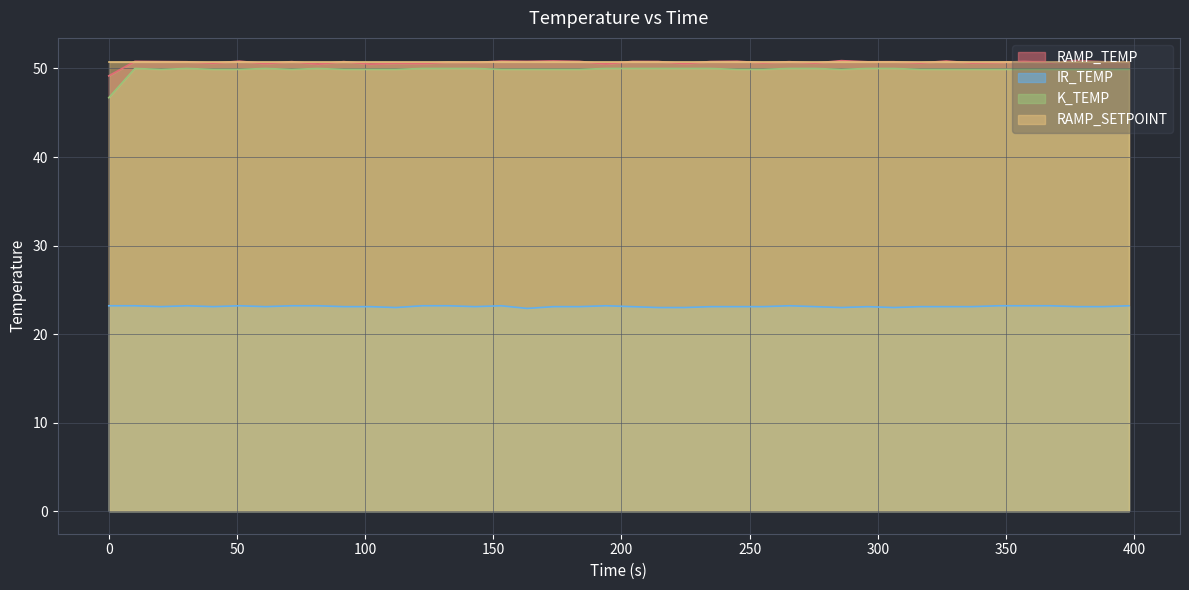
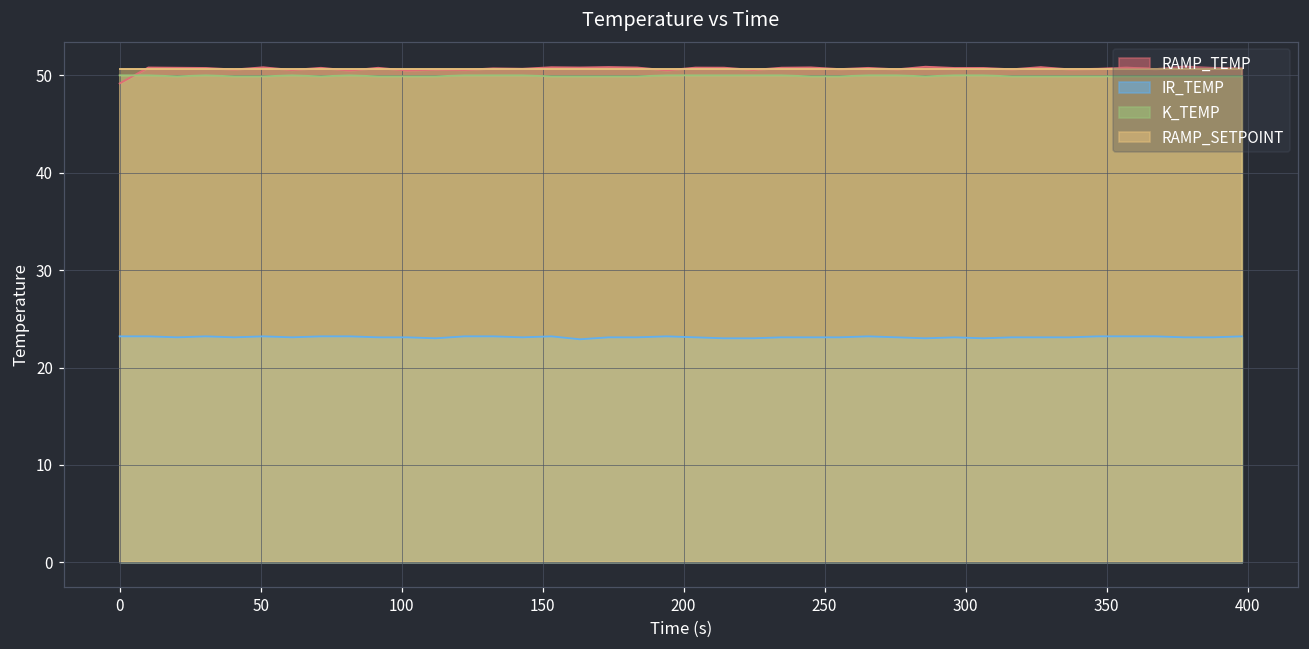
K_TEMP, 0: 47 -> 50
